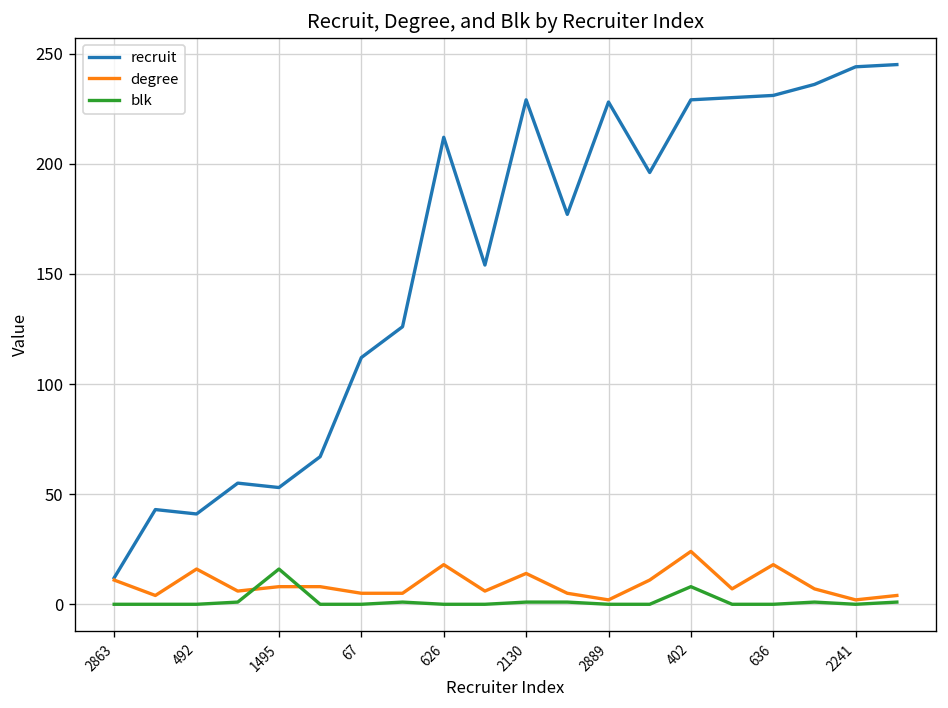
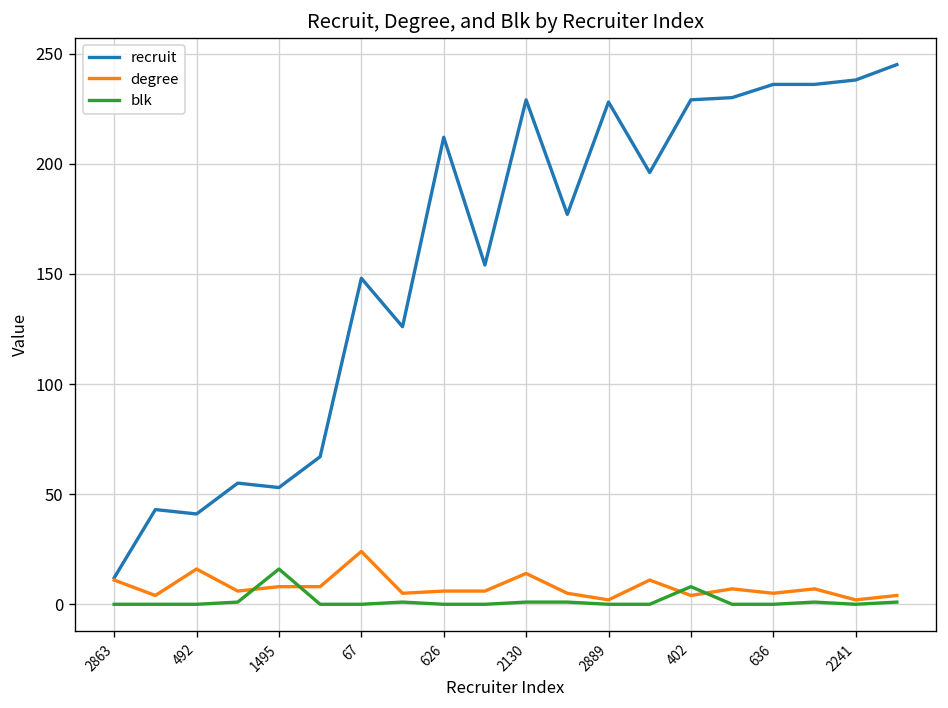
recruit, 67: 112 -> 148
degree, 67: 5 -> 24
degree, 626: 18 -> 6
degree, 402: 24 -> 4
recruit, 636: 231 -> 236
degree, 636: 18 -> 5
recruit, 2241: 244 -> 238
